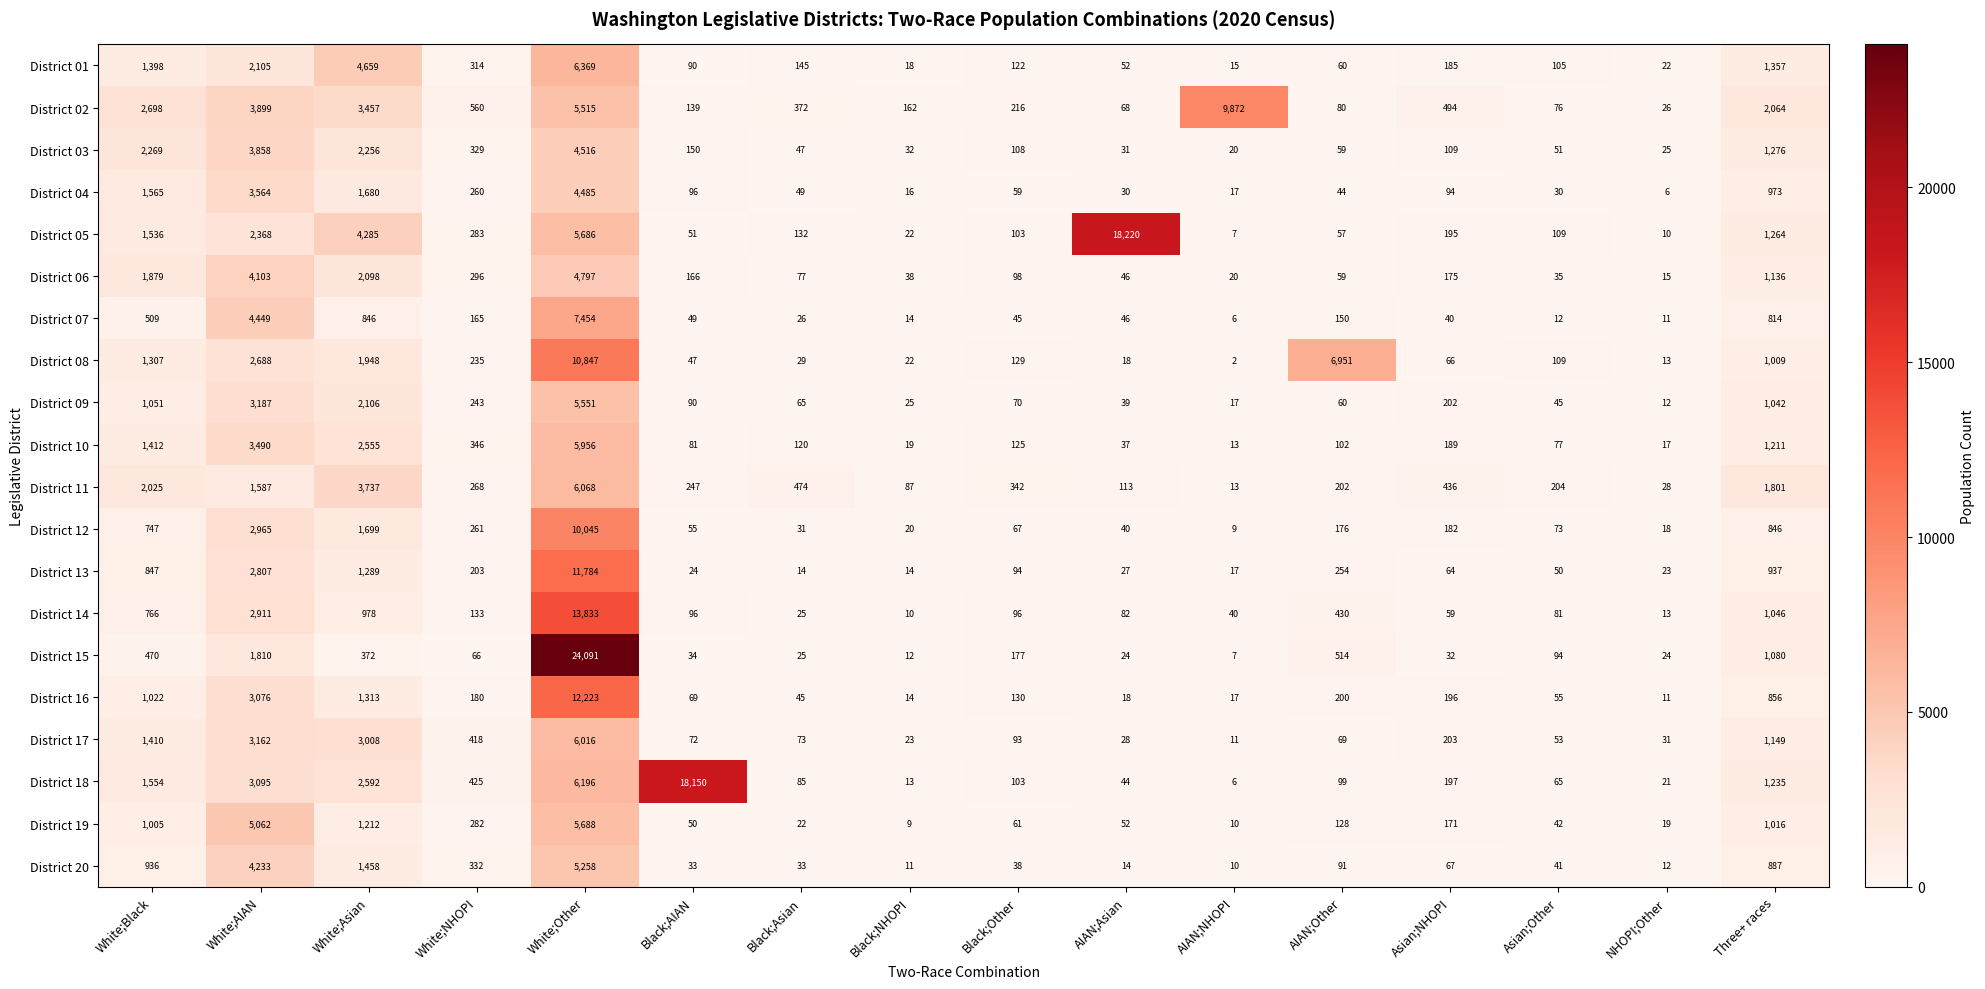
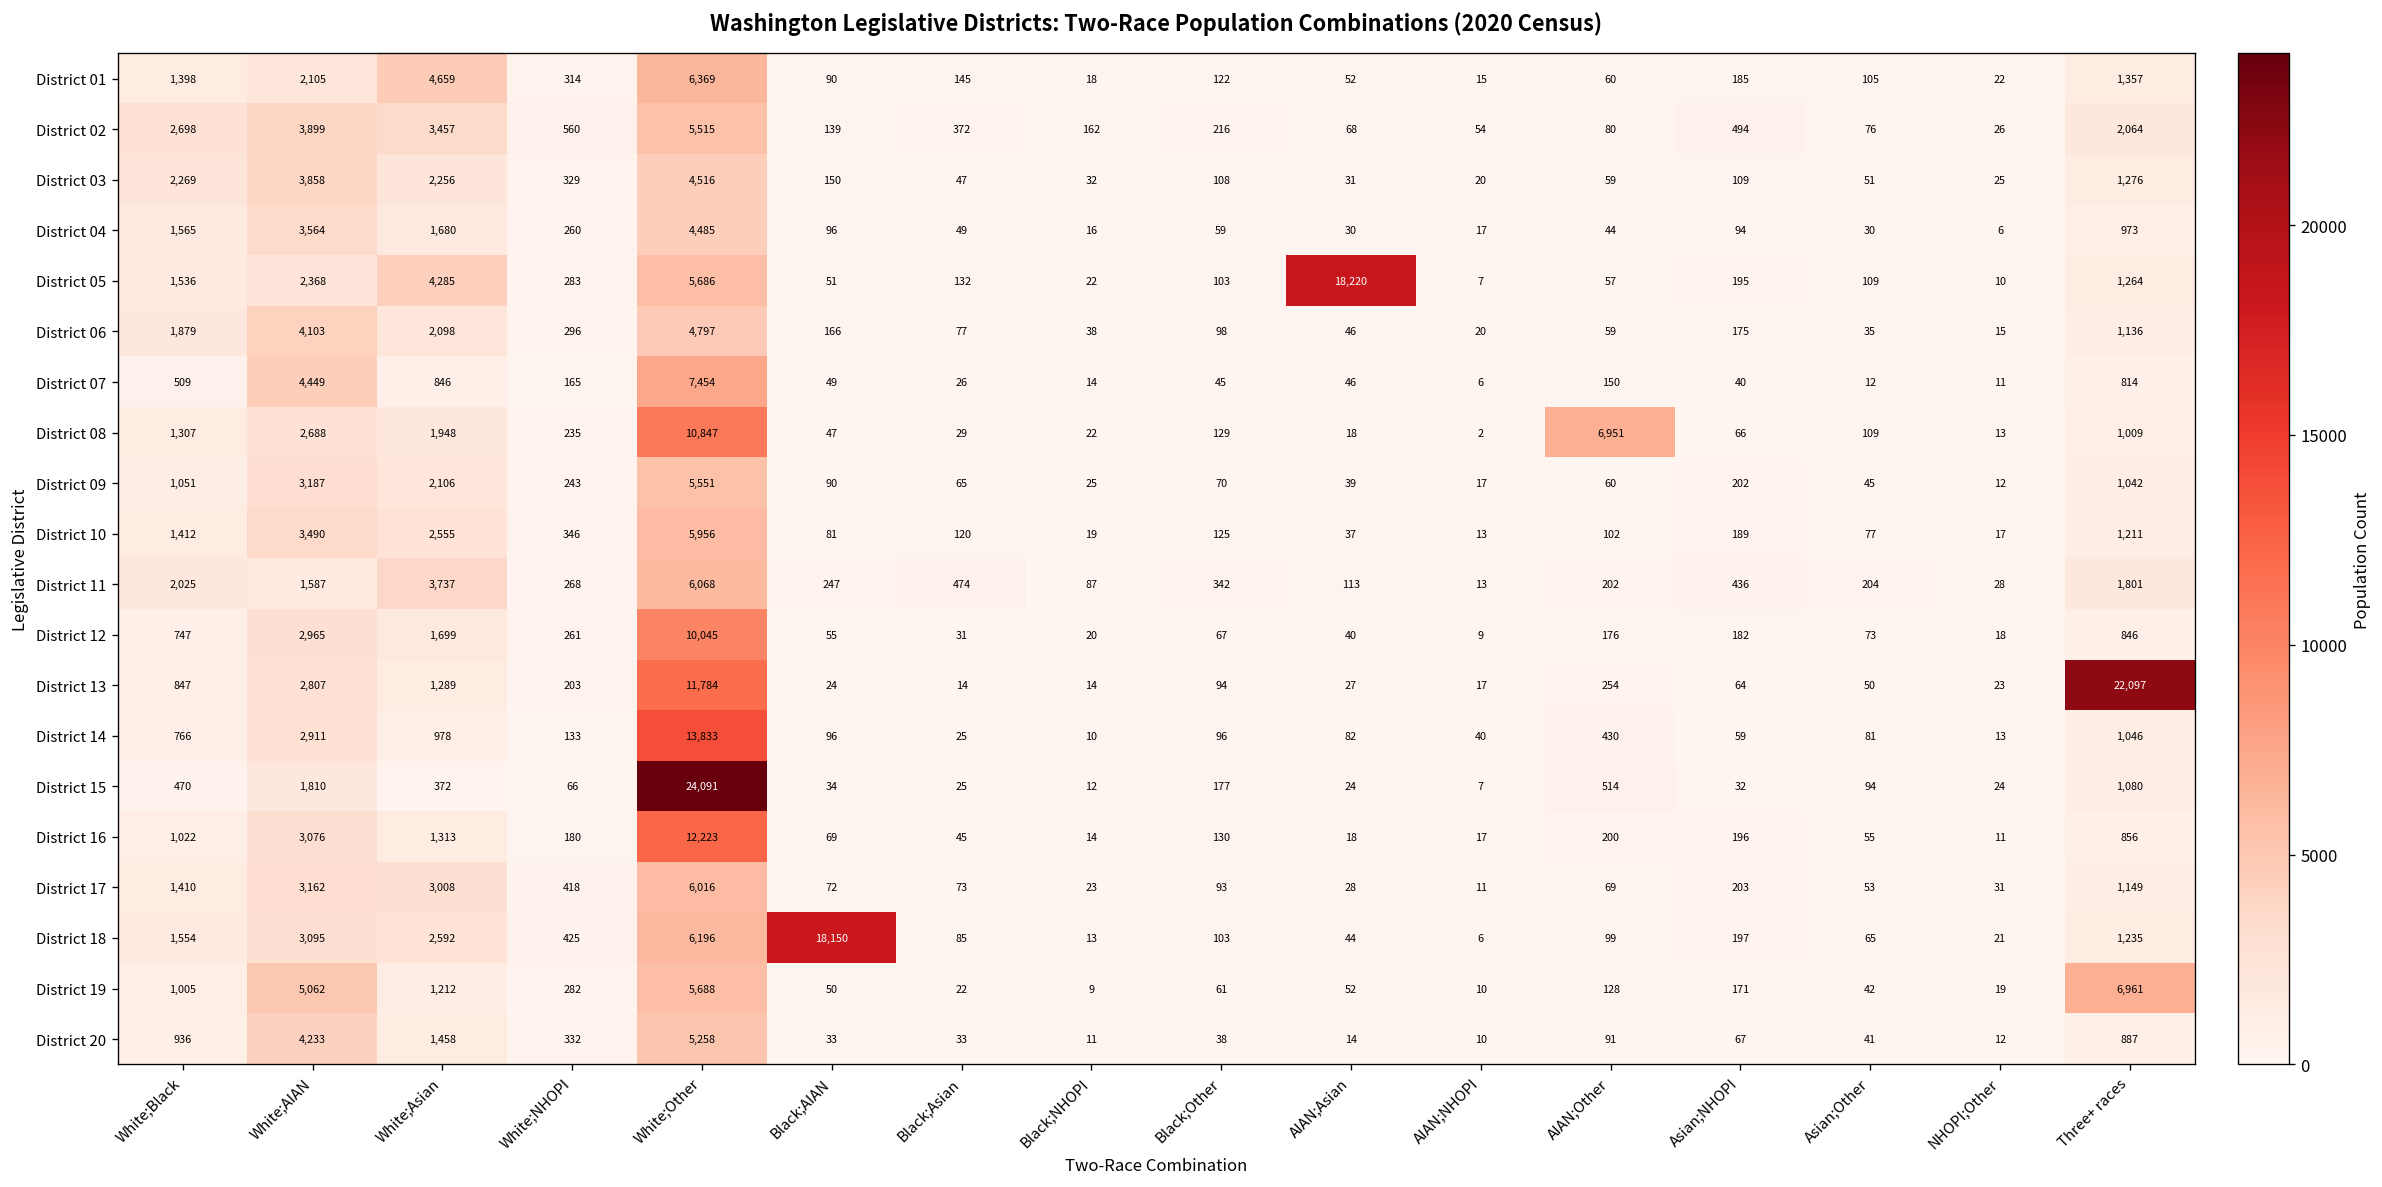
District 02, AIAN;NHOPI: 9,872 -> 54
District 13, Three+ races: 937 -> 22,097
District 19, Three+ races: 1,016 -> 6,961
